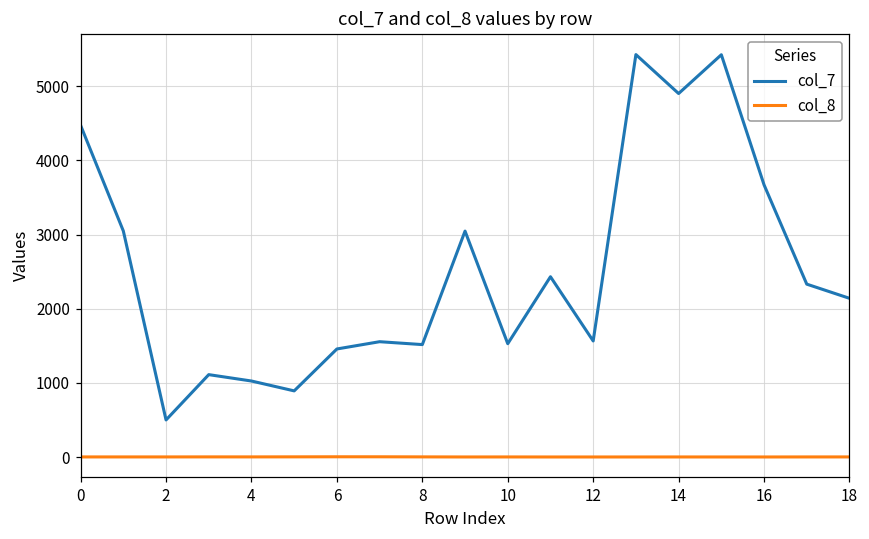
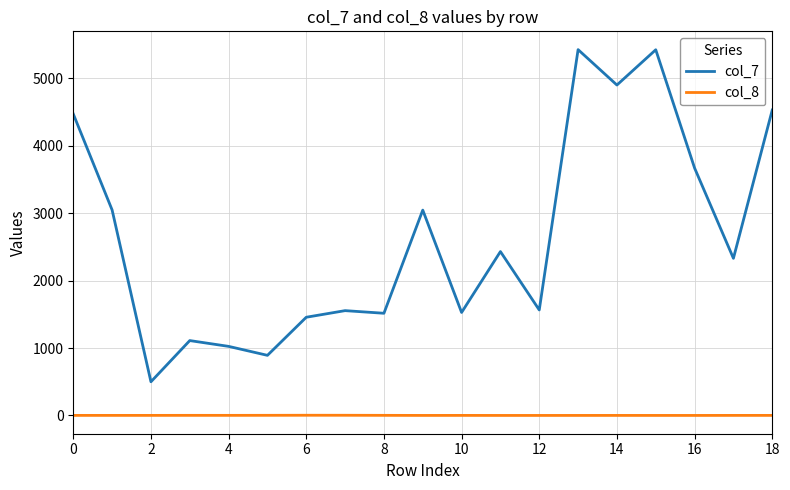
col_7, 18: 2100 -> 4500
